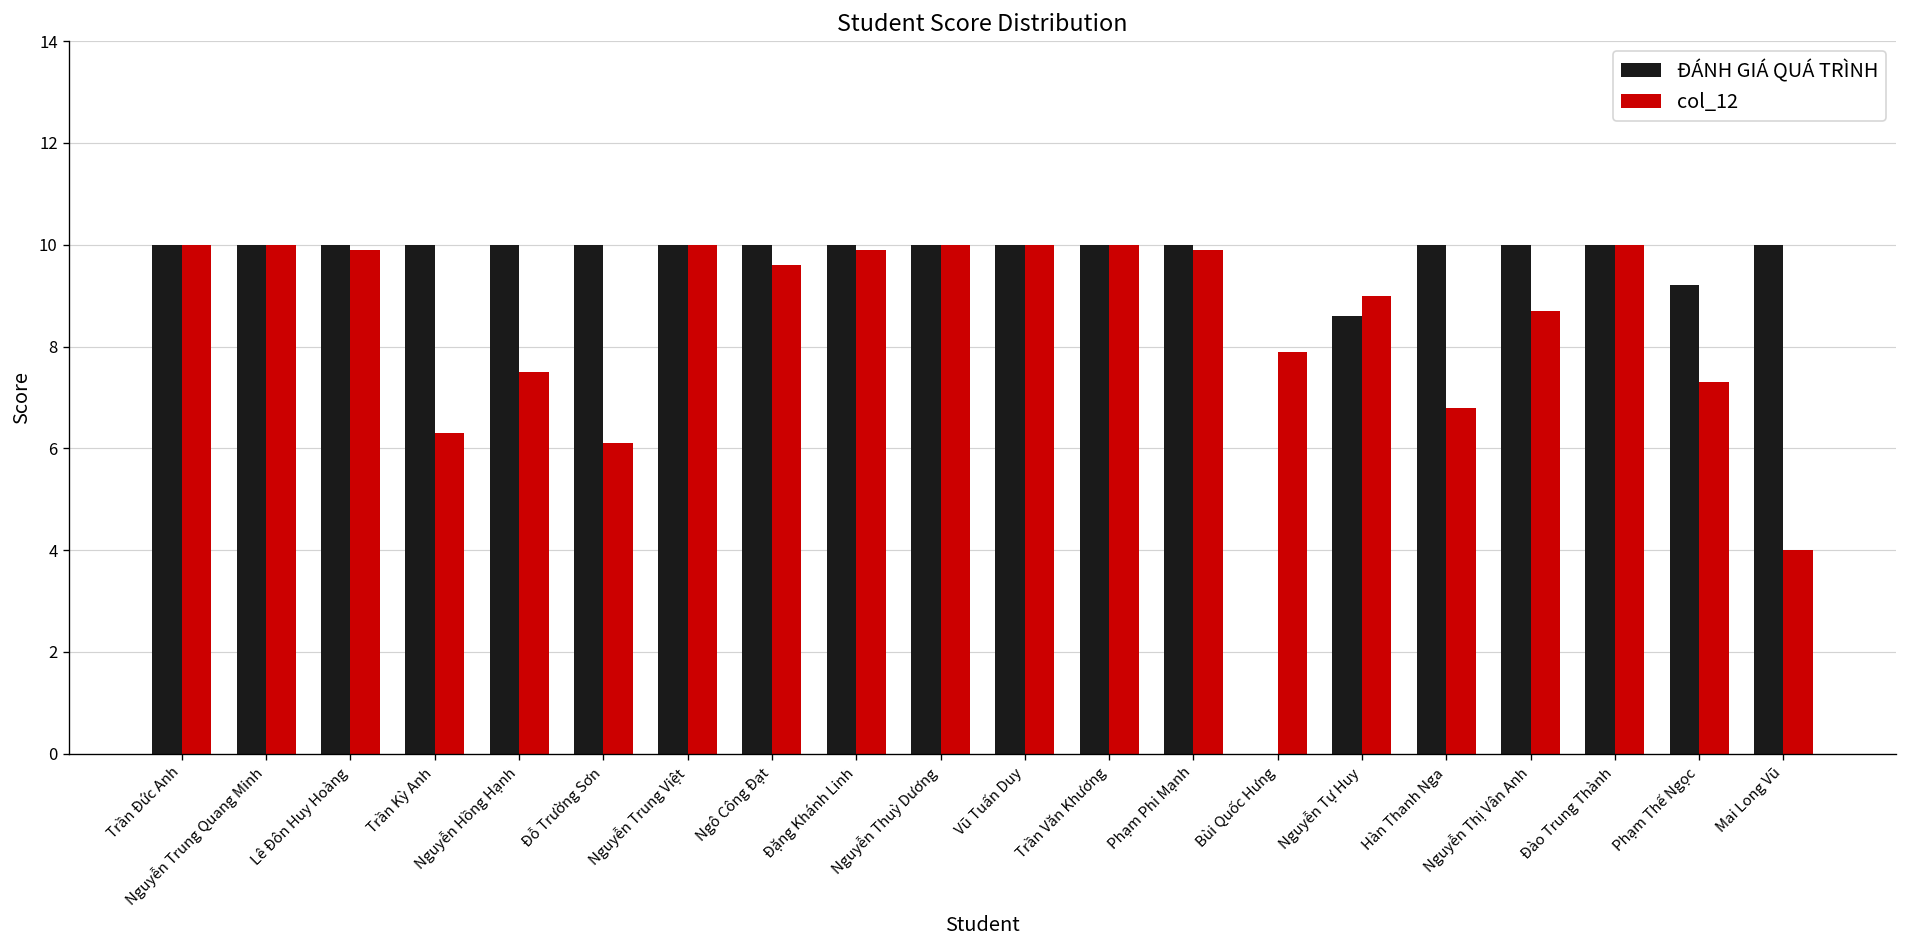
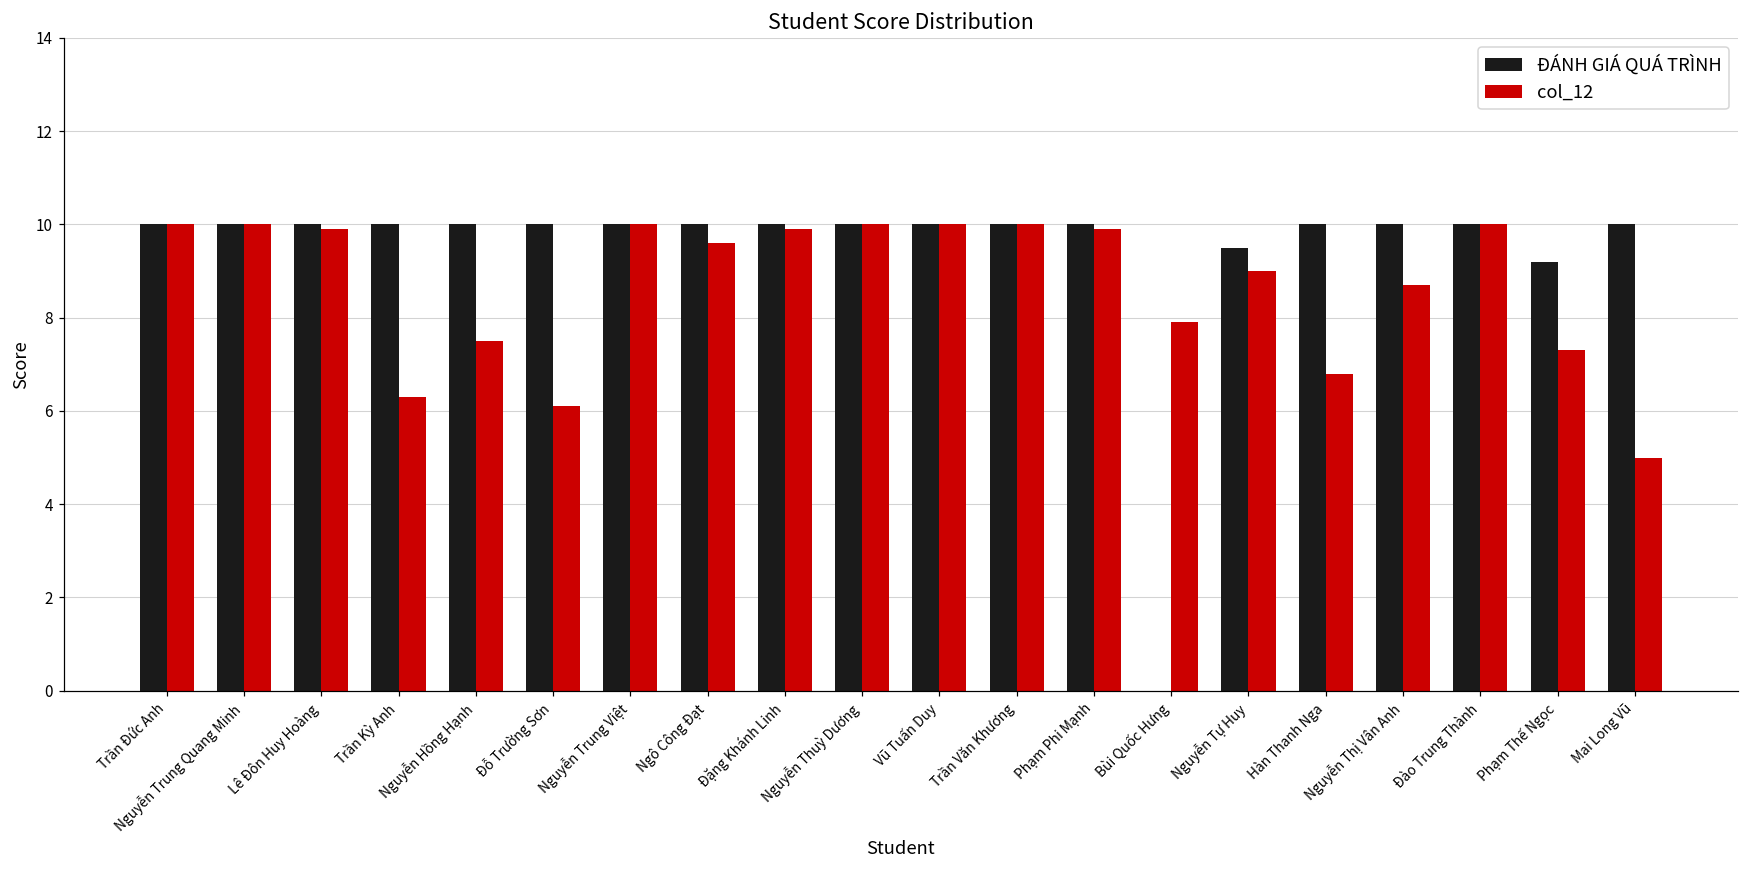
ĐÁNH GIÁ QUÁ TRÌNH, Nguyễn Tự Huy: 8.6 -> 9.5
col_12, Mai Long Vũ: 4 -> 5
